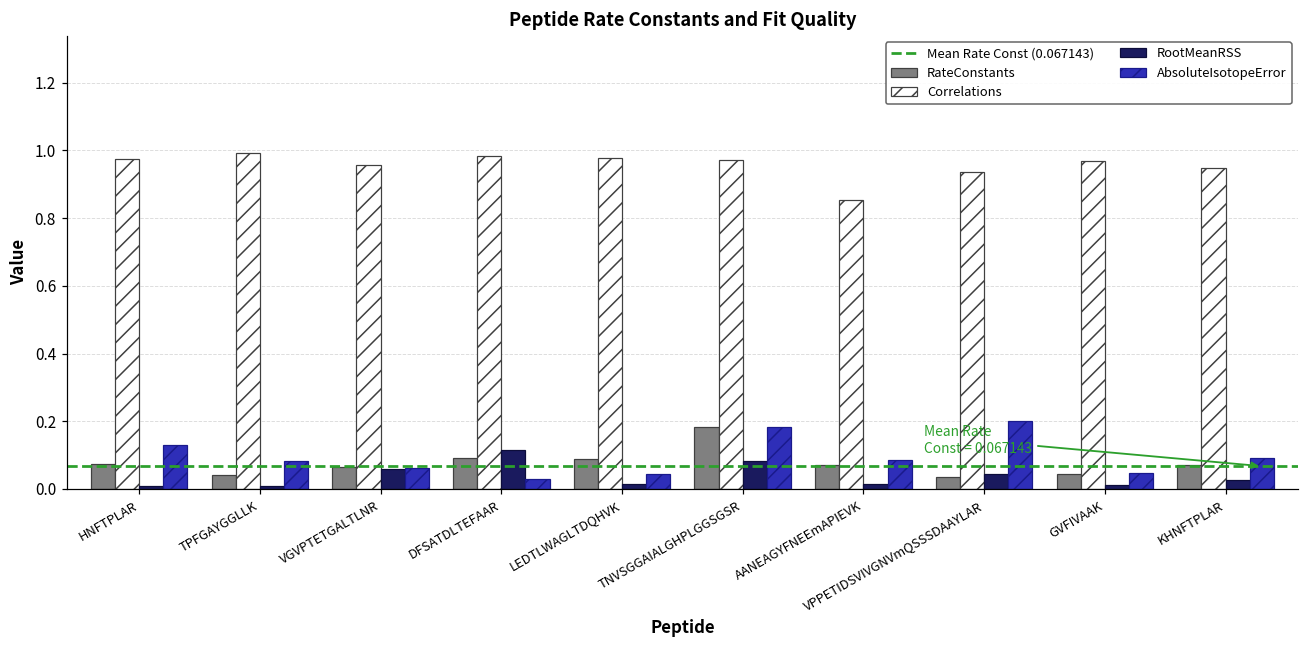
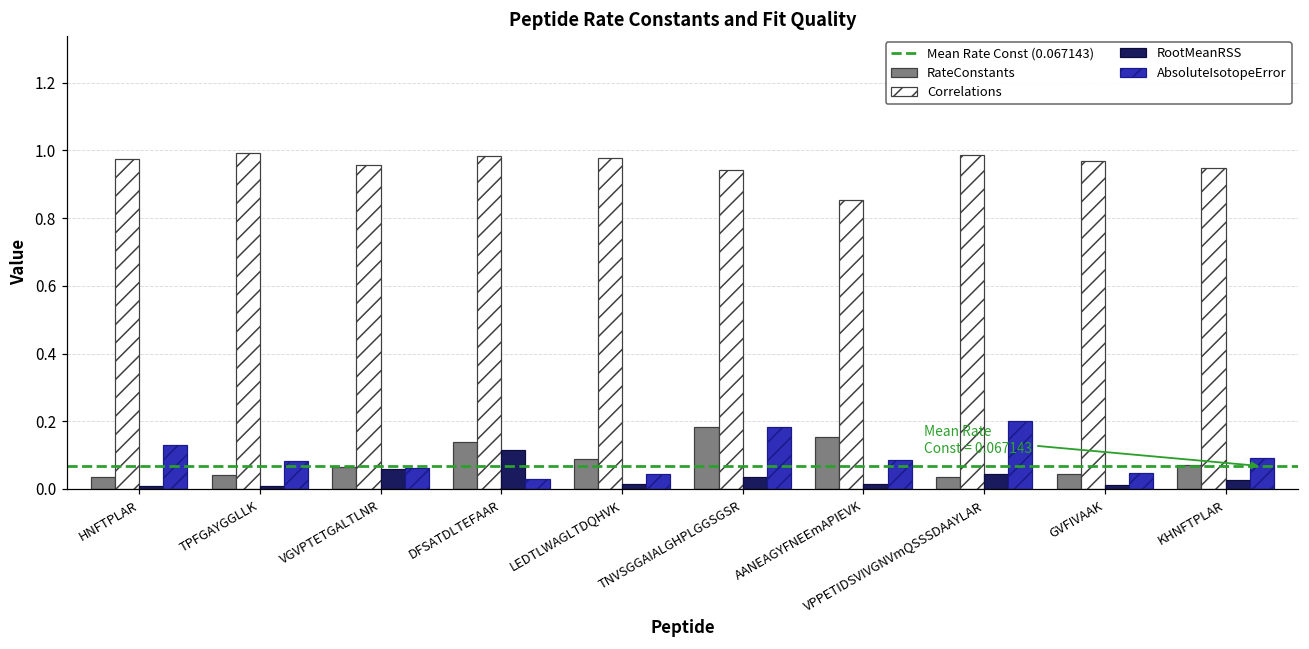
RateConstants, HNFTPLAR: 0.08 -> 0.04
RateConstants, DFSATDLTEFAAR: 0.09 -> 0.14
Correlations, TNVSGGAIALGHPLGGSGSR: 0.97 -> 0.94
RootMeanRSS, TNVSGGAIALGHPLGGSGSR: 0.08 -> 0.03
RateConstants, AANEAGYFNEEmAPIEVK: 0.07 -> 0.15
Correlations, VPPETIDSVIVGNVmQSSSDAAYLAR: 0.94 -> 0.99
